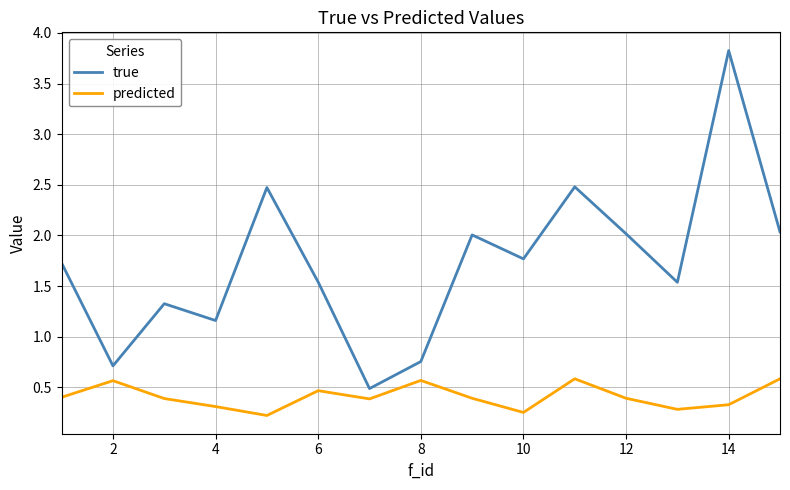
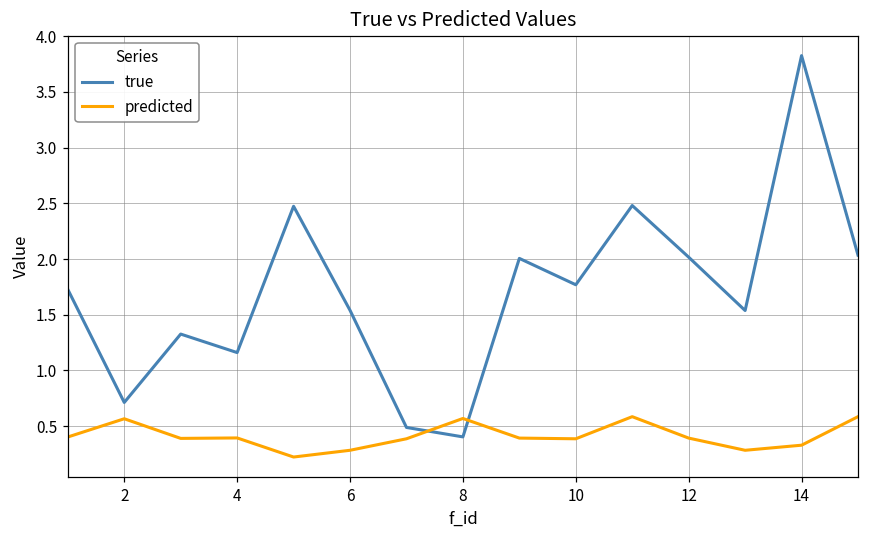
predicted, 4: 0.31 -> 0.39
predicted, 6: 0.47 -> 0.28
true, 8: 0.76 -> 0.40
predicted, 10: 0.25 -> 0.39
